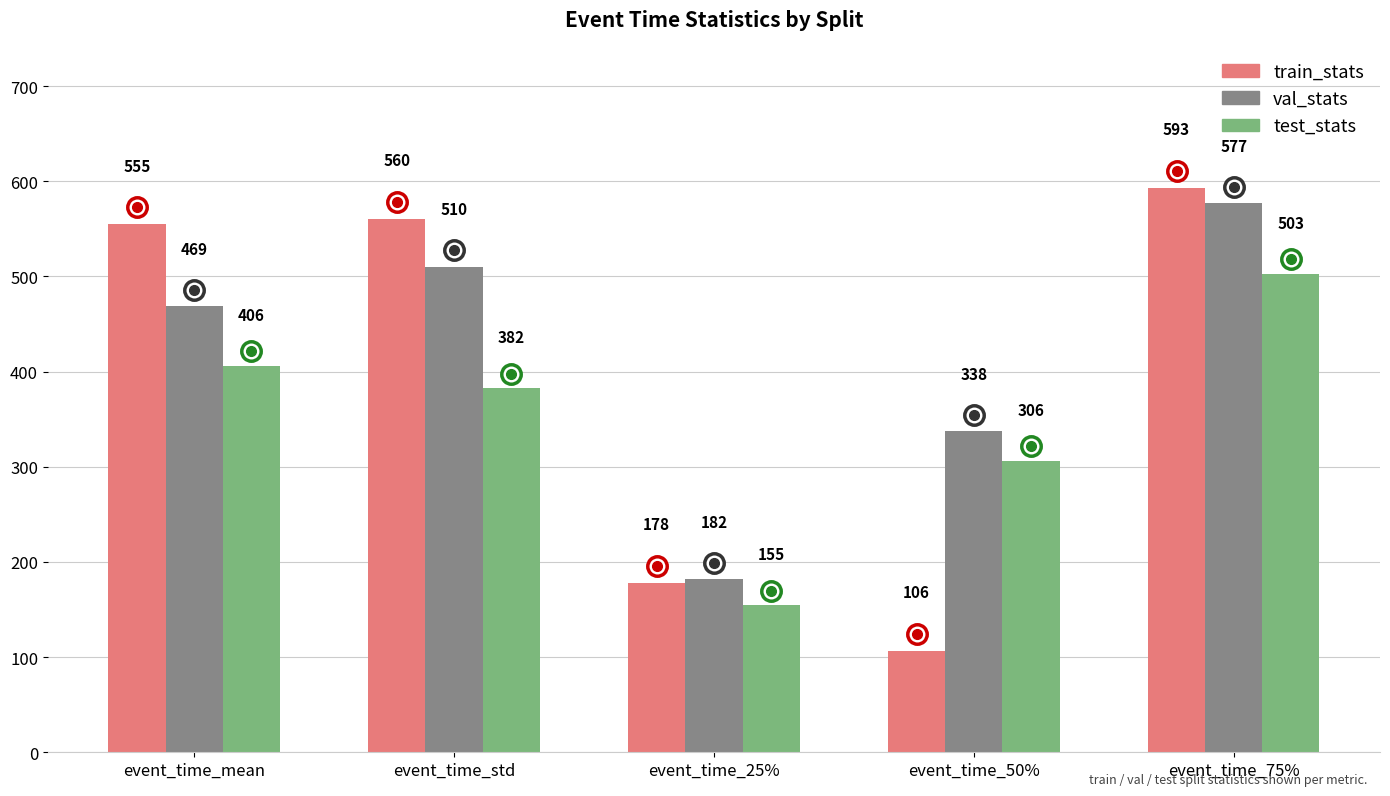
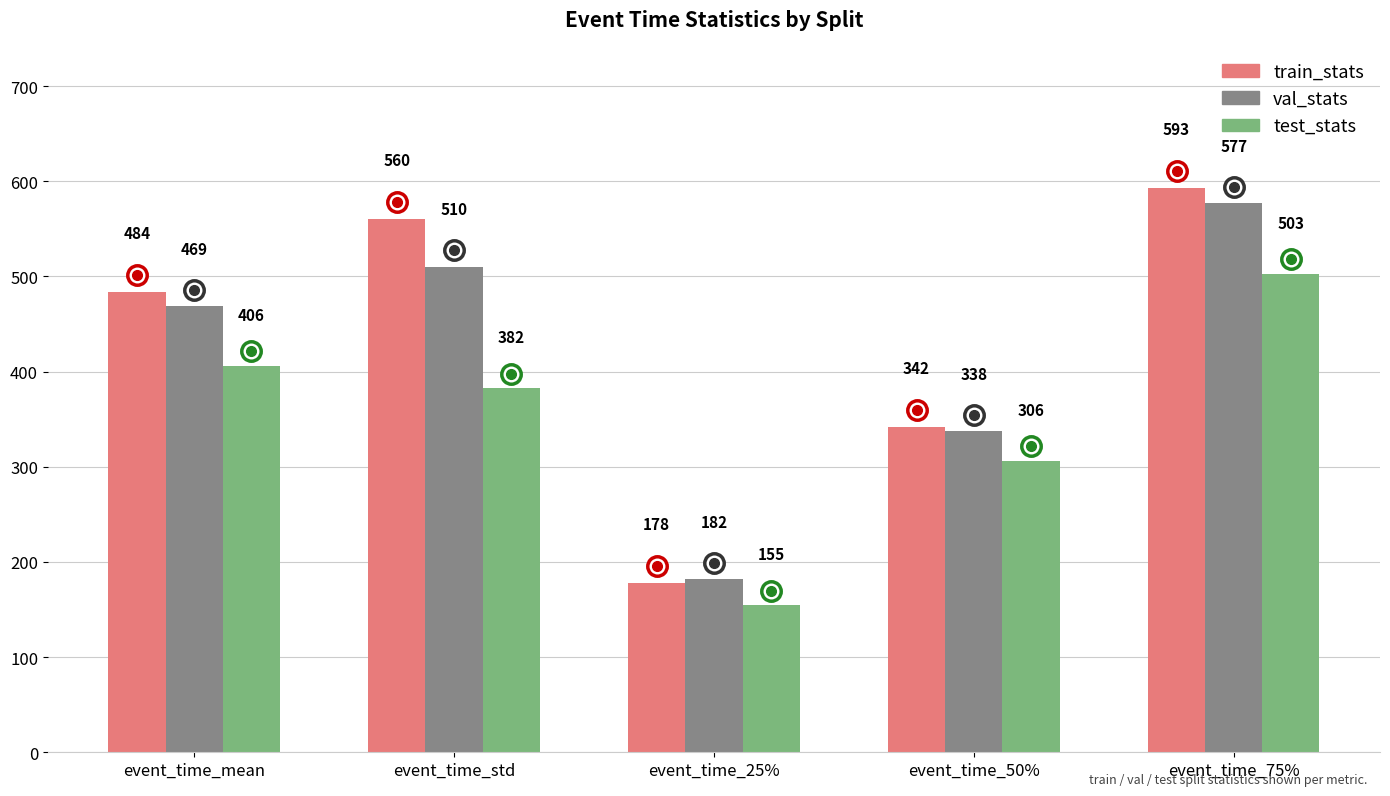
train_stats, event_time_mean: 555 -> 484
train_stats, event_time_50%: 106 -> 342
